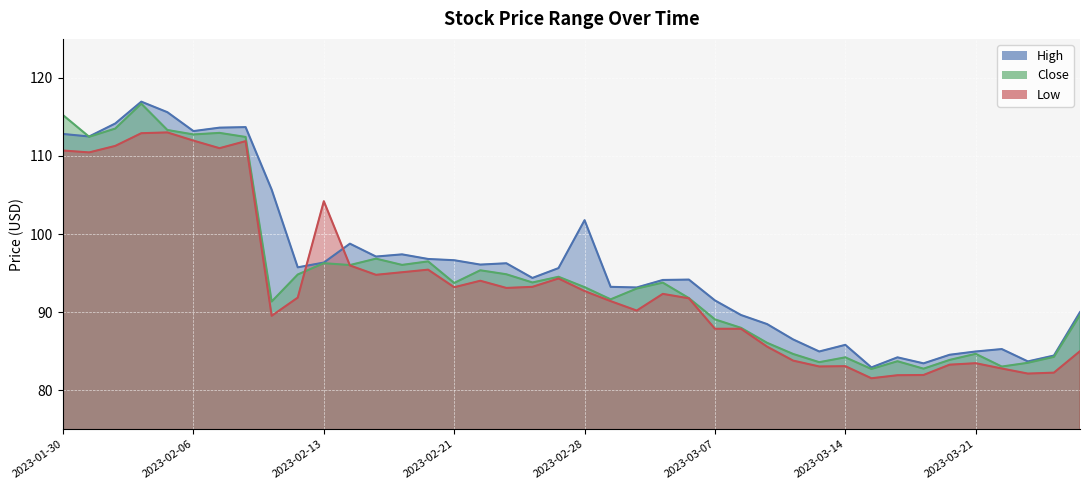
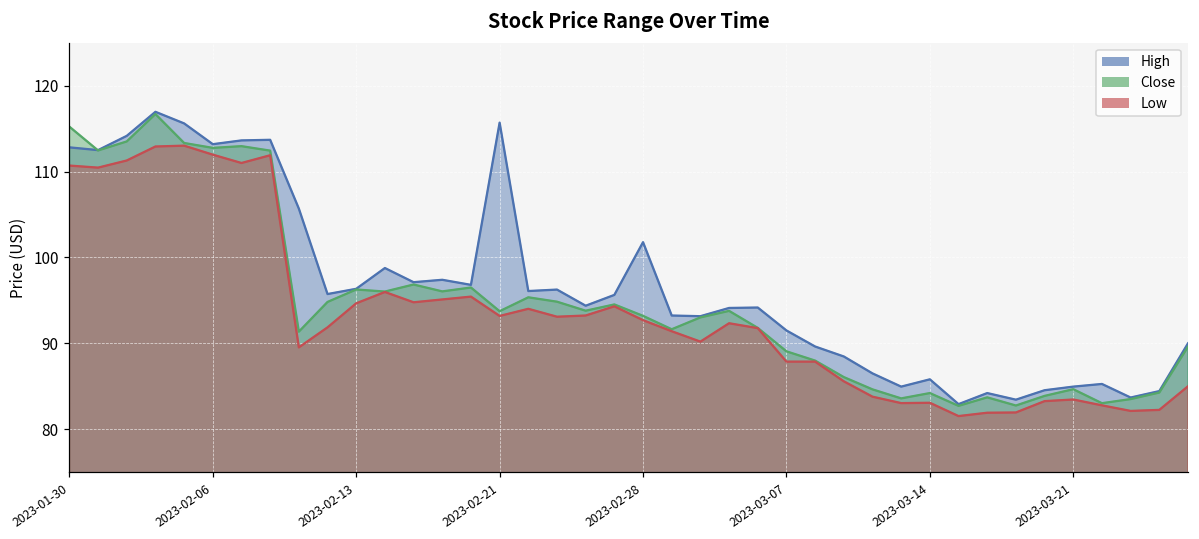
Low, 2023-02-13: 104 -> 95
High, 2023-02-21: 97 -> 116
